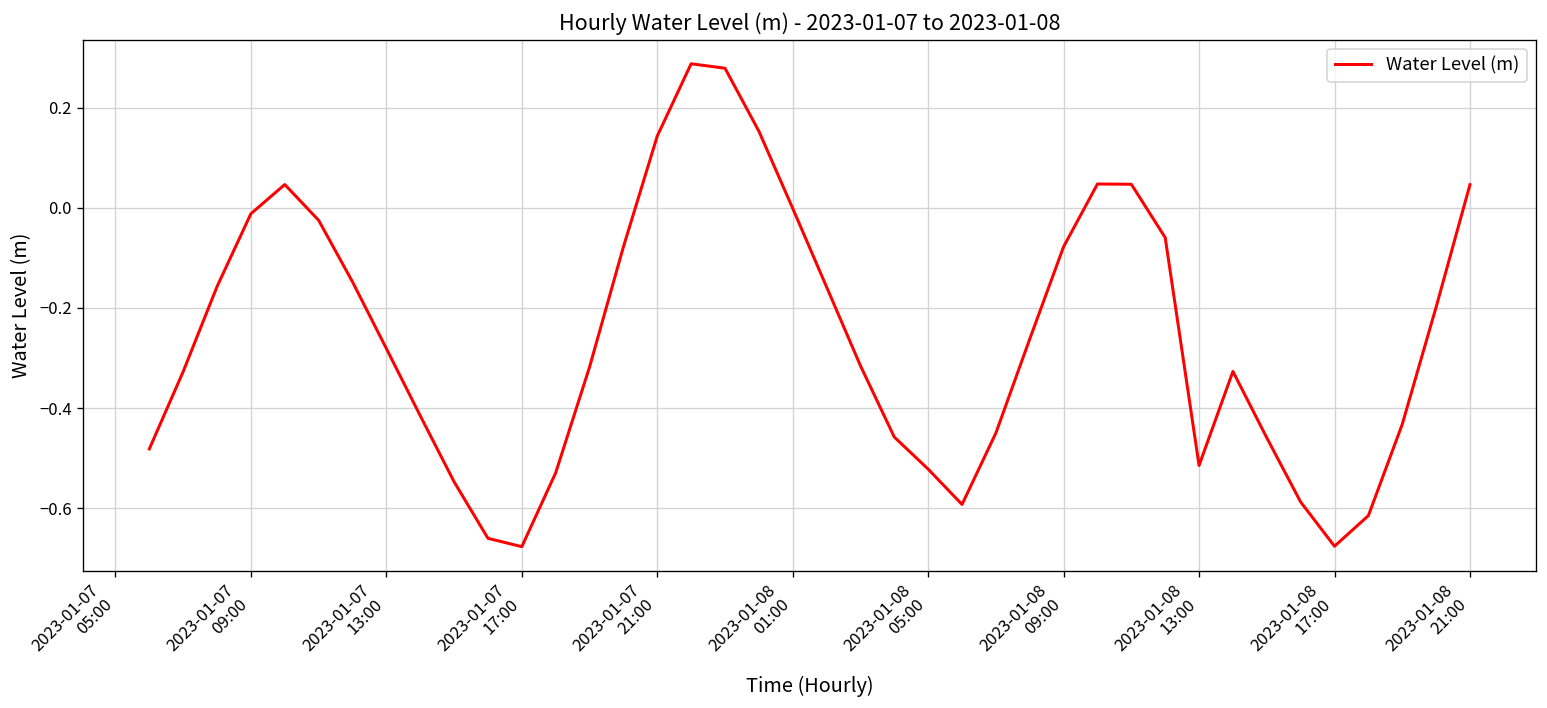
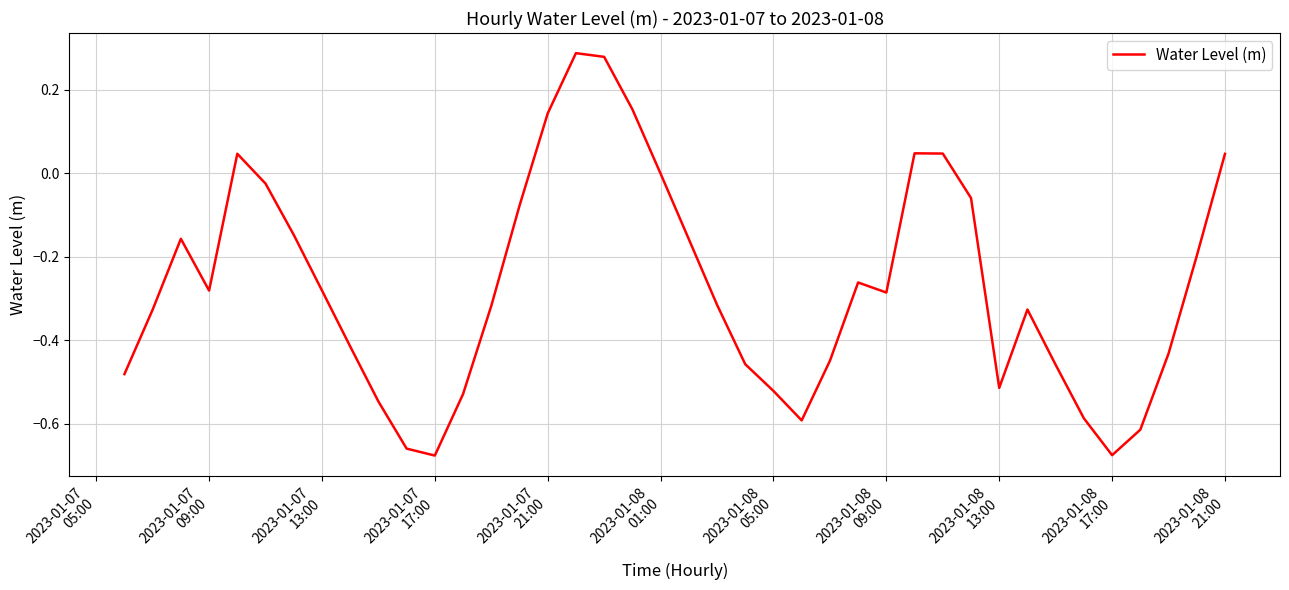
2023-01-07 09:00: -0.01 -> -0.28
2023-01-08 09:00: -0.08 -> -0.29
